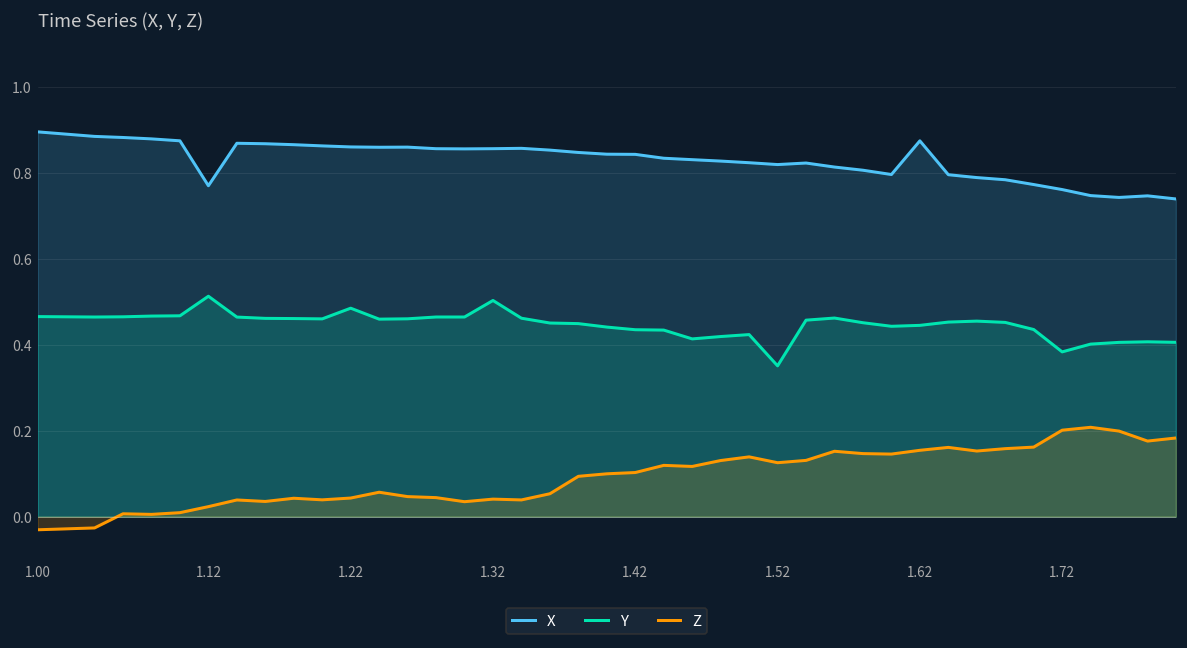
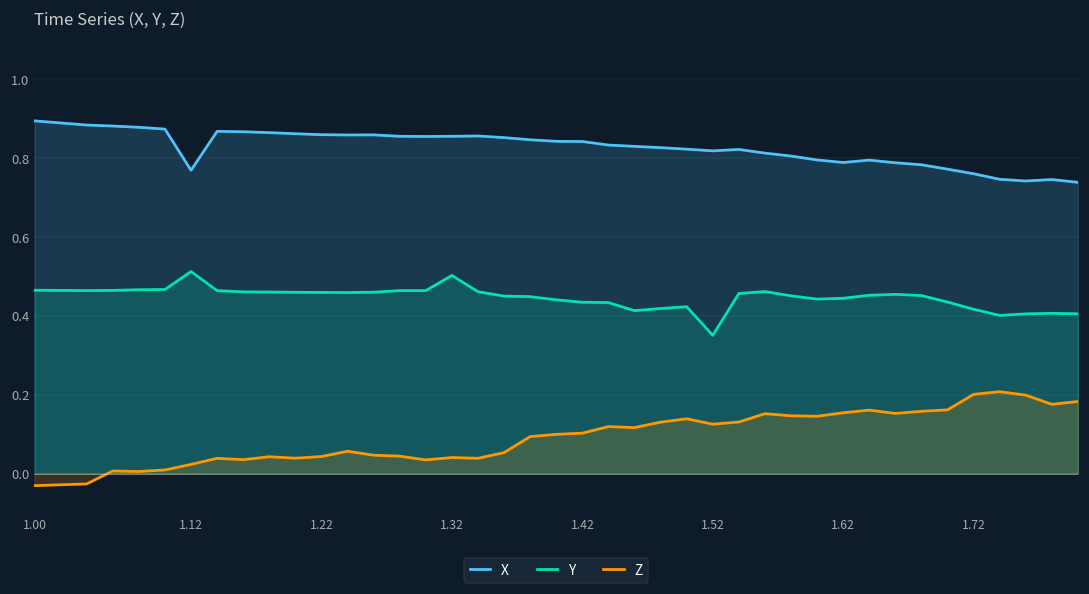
Y, 1.22: 0.48 -> 0.46
X, 1.62: 0.87 -> 0.79
Y, 1.72: 0.38 -> 0.42
